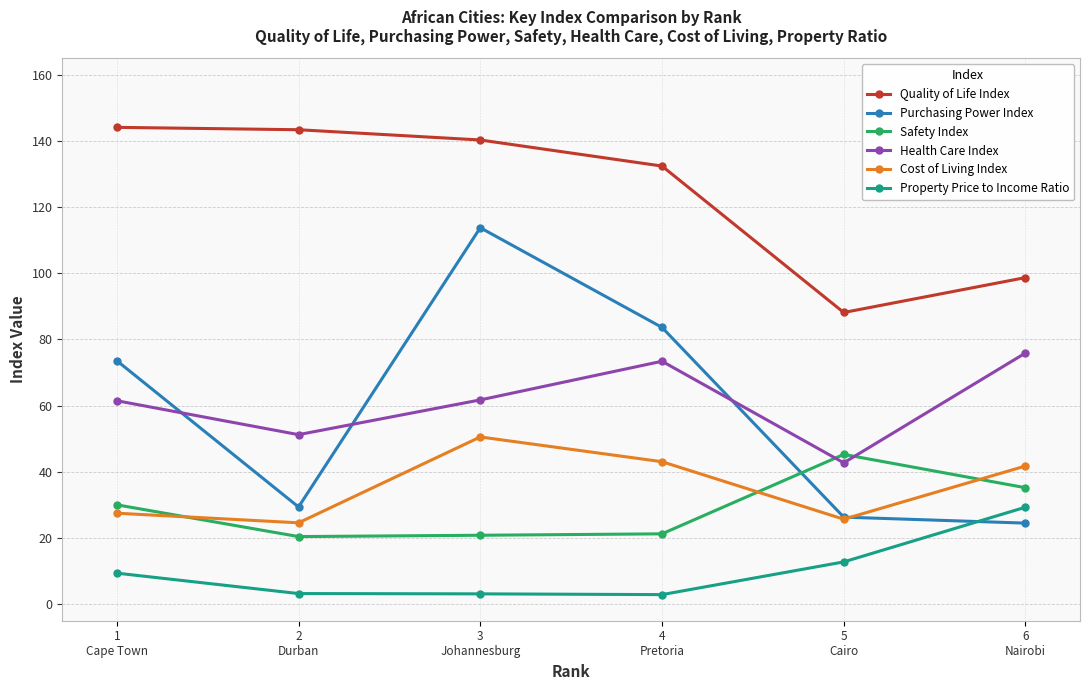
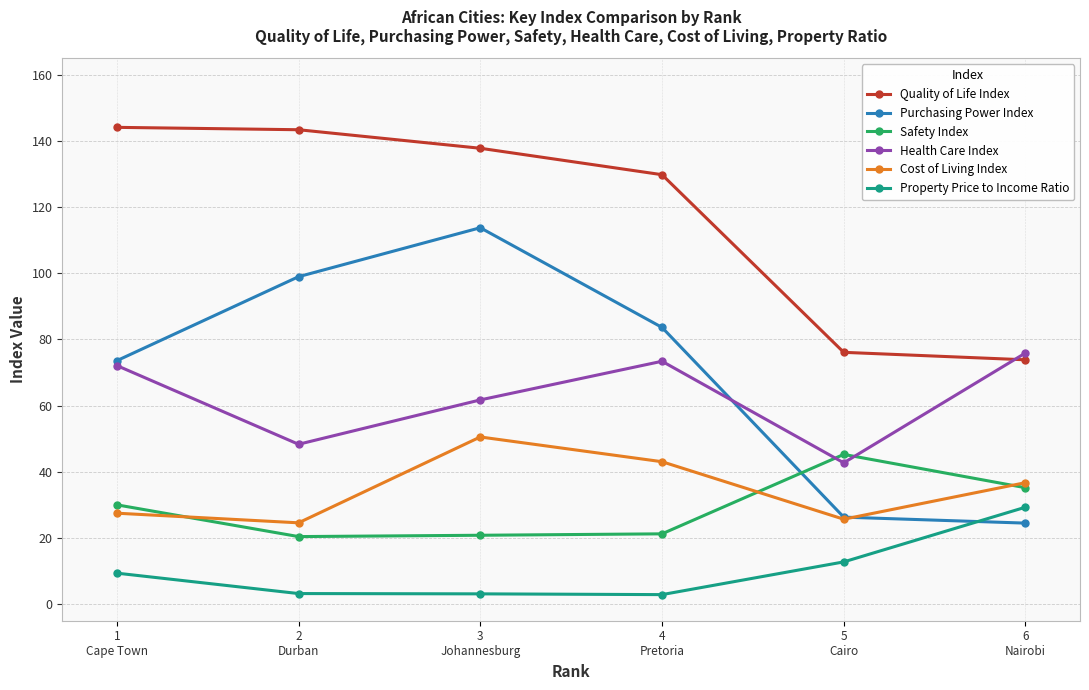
Health Care Index, 1 Cape Town: 61 -> 72
Purchasing Power Index, 2 Durban: 29 -> 99
Health Care Index, 2 Durban: 51 -> 48
Quality of Life Index, 3 Johannesburg: 140 -> 138
Quality of Life Index, 4 Pretoria: 132 -> 130
Quality of Life Index, 5 Cairo: 88 -> 76
Quality of Life Index, 6 Nairobi: 99 -> 74
Cost of Living Index, 6 Nairobi: 42 -> 37
